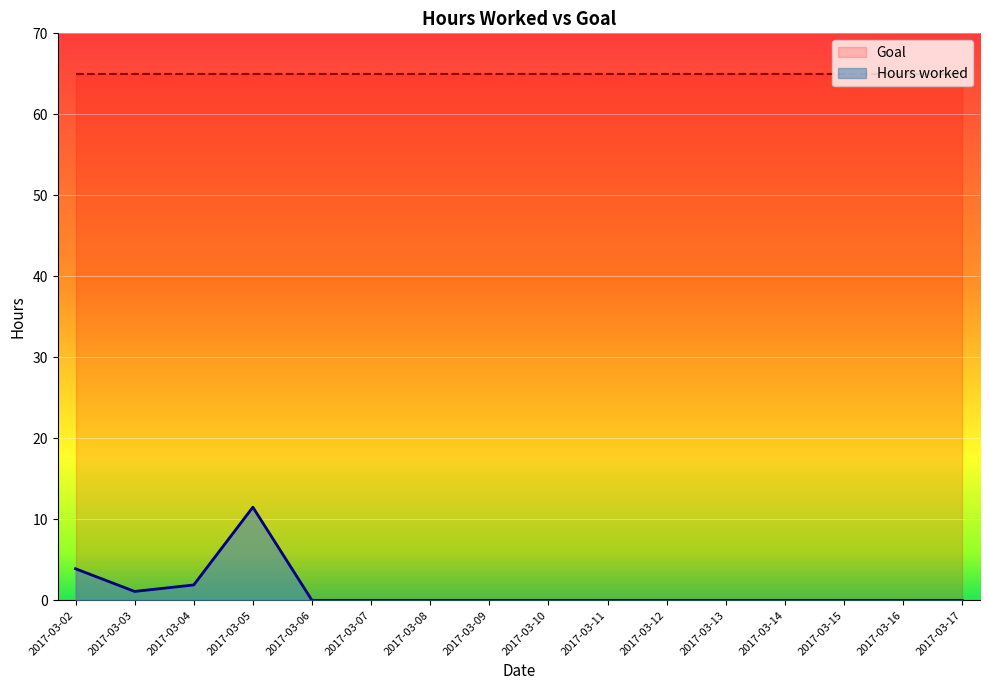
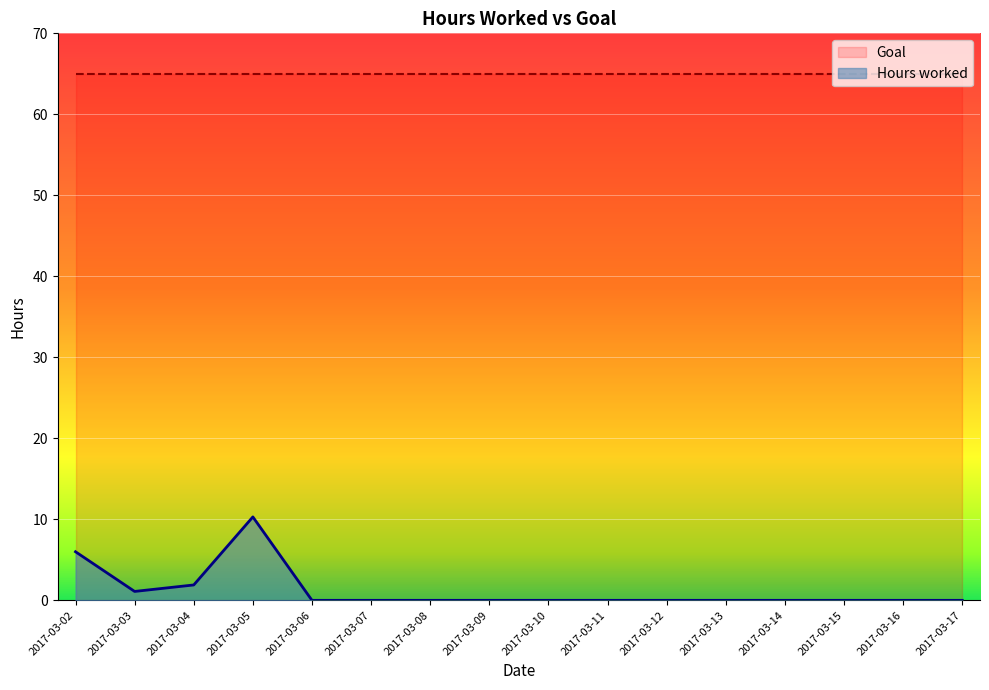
Hours worked, 2017-03-02: 4 -> 6
Hours worked, 2017-03-05: 12 -> 10
